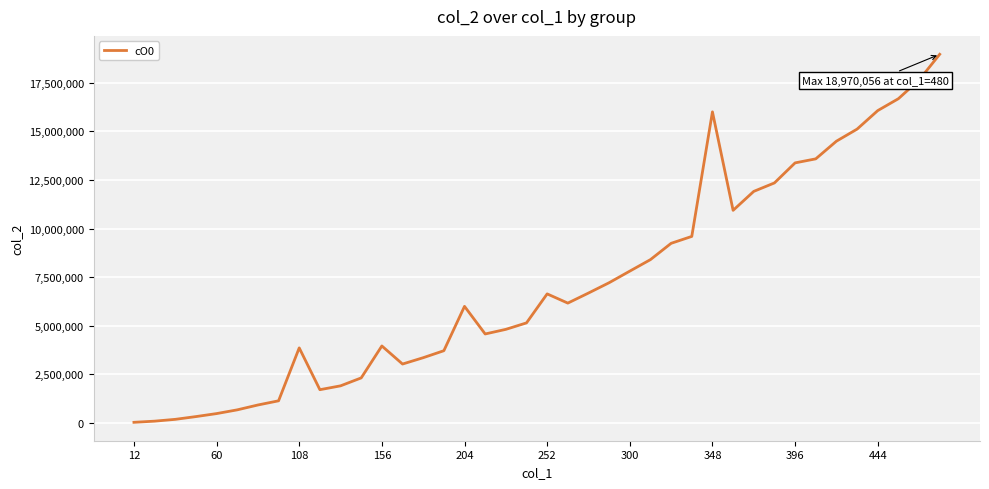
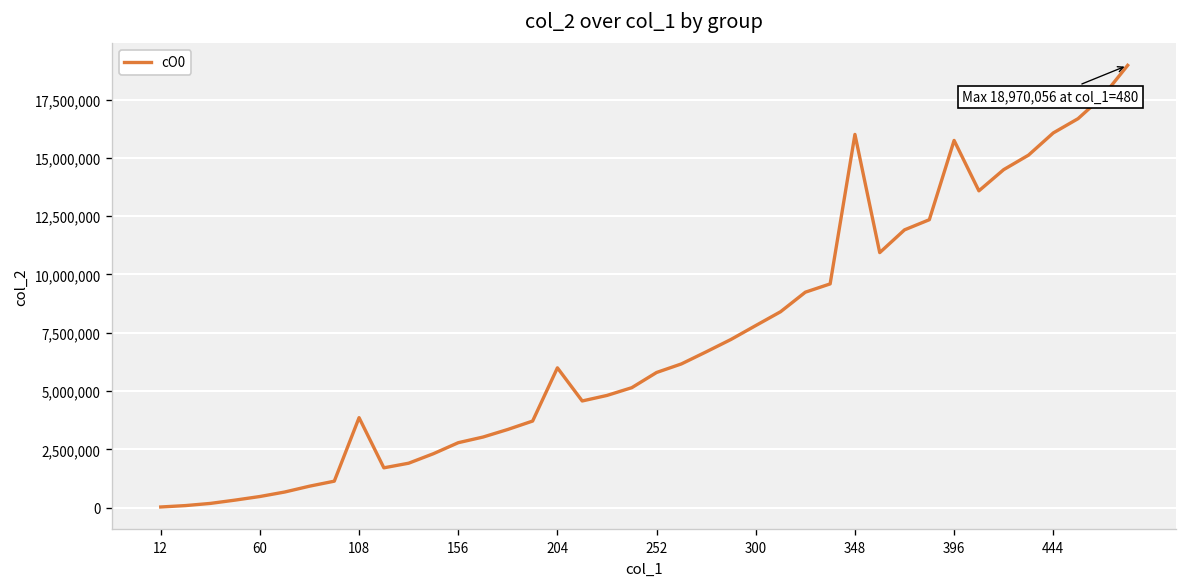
156: 4,000,000 -> 2,800,000
252: 6,600,000 -> 5,800,000
396: 13,400,000 -> 15,700,000
